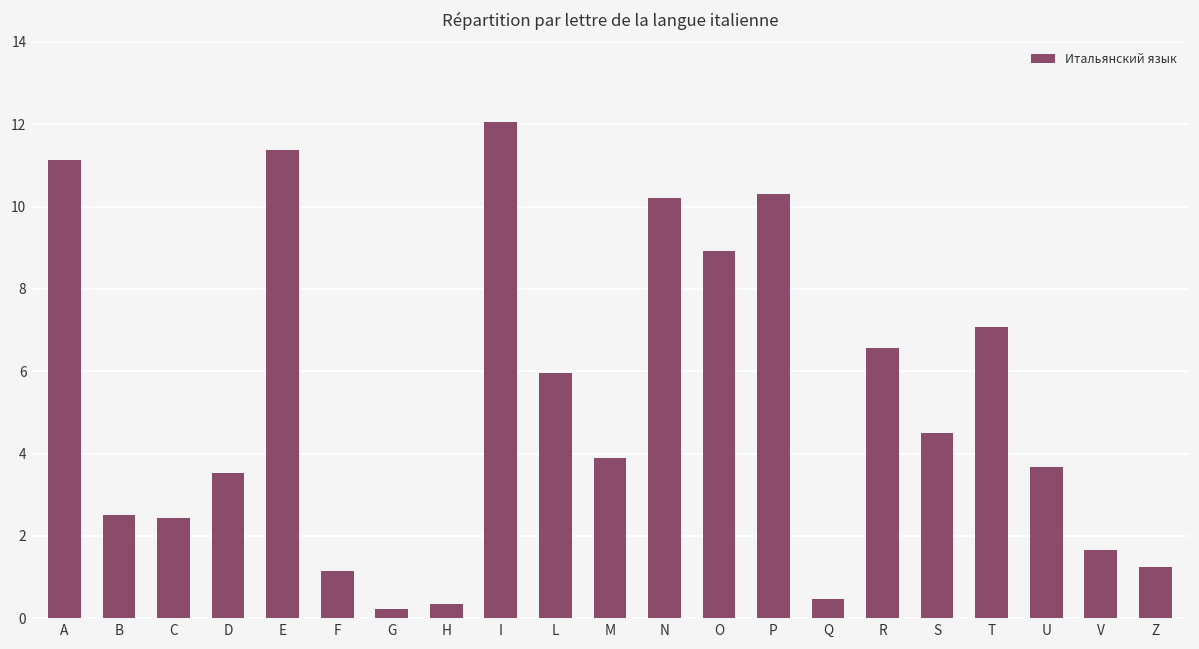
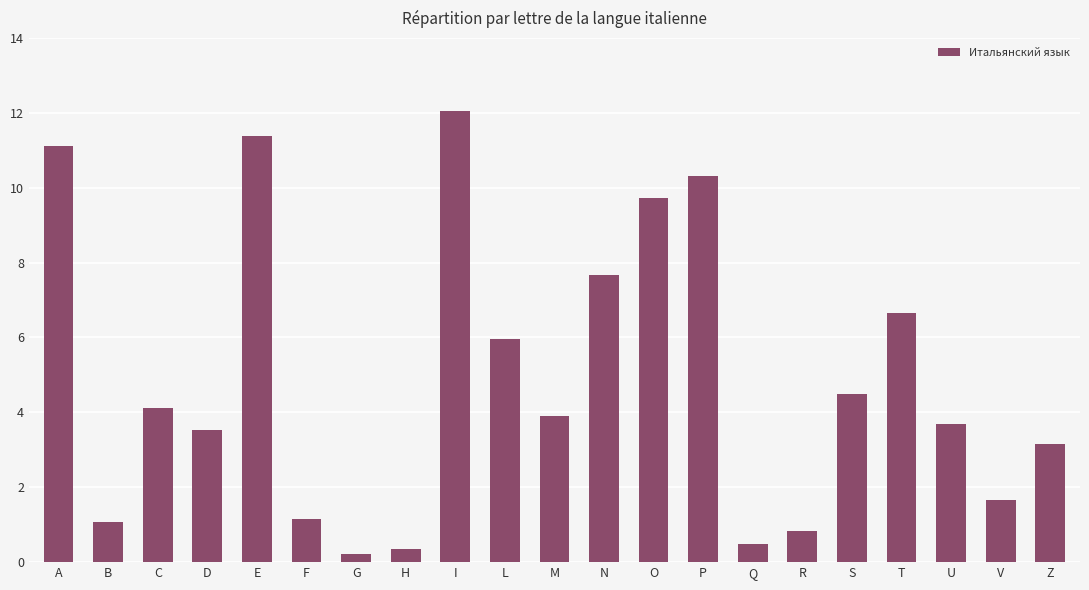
B: 2.5 -> 1.1
C: 2.4 -> 4.1
N: 10.2 -> 7.7
O: 8.9 -> 9.7
R: 6.6 -> 0.8
T: 7.1 -> 6.7
Z: 1.2 -> 3.2
